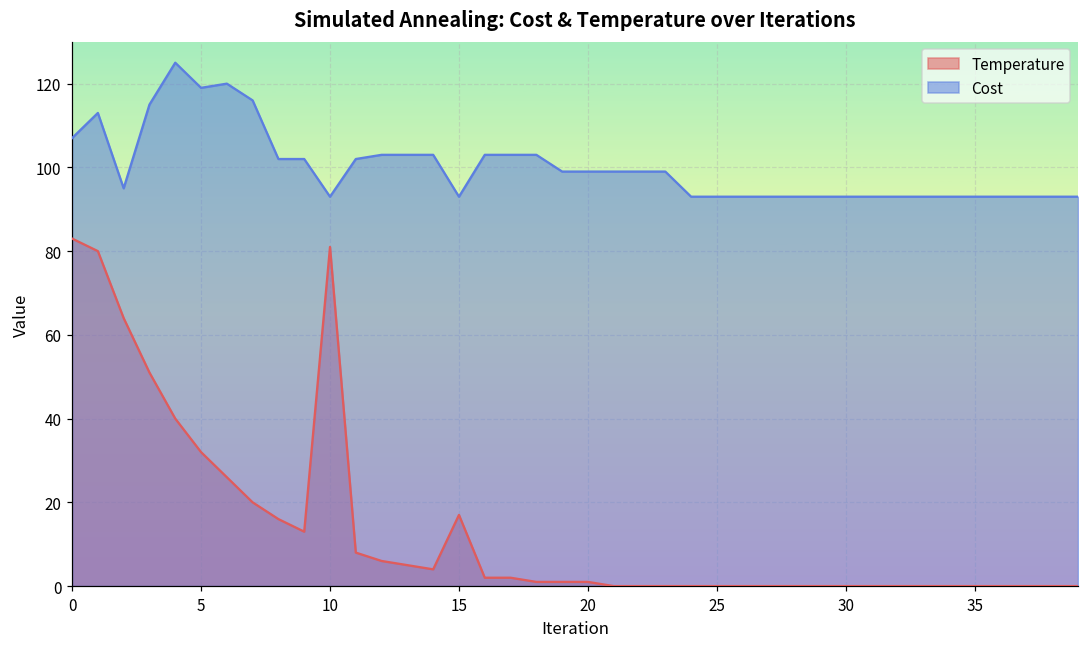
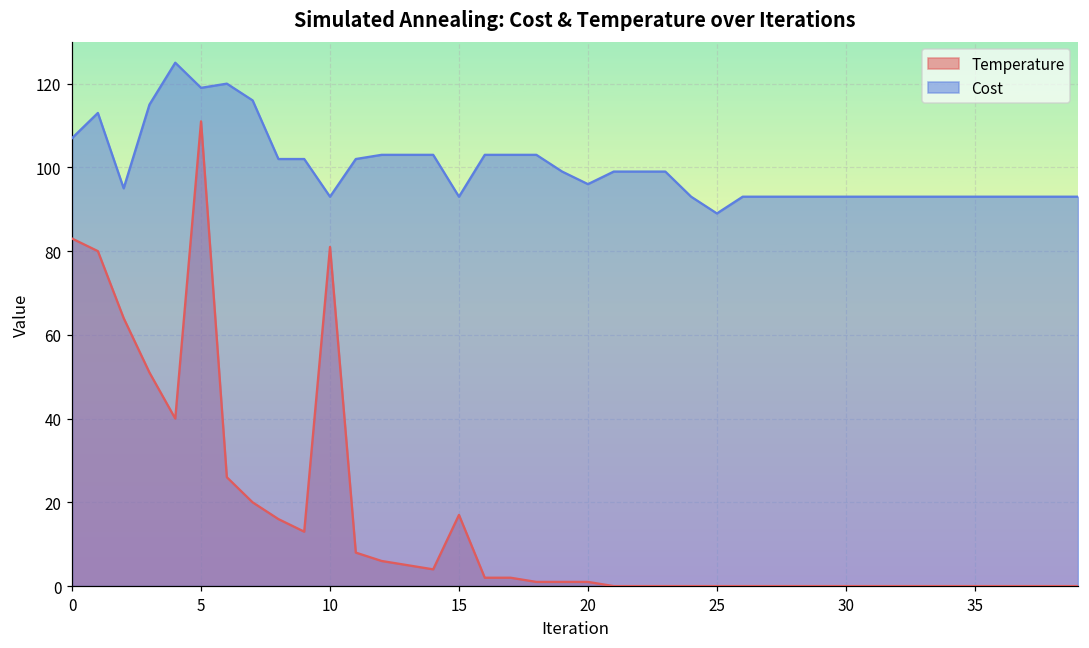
Temperature, 5: 32 -> 111
Cost, 20: 99 -> 96
Cost, 25: 93 -> 89
